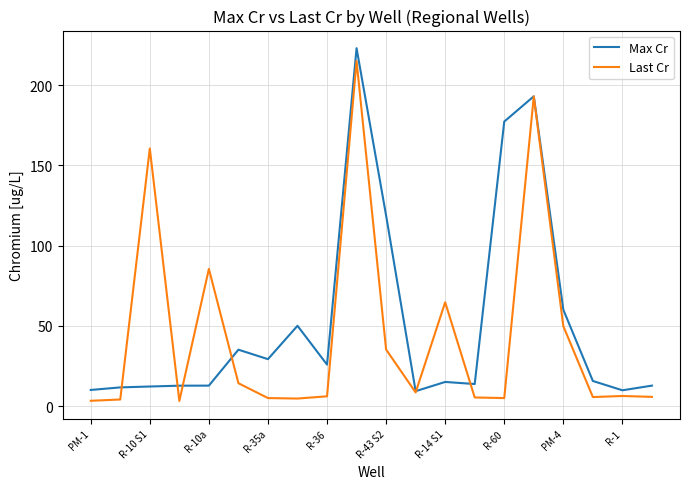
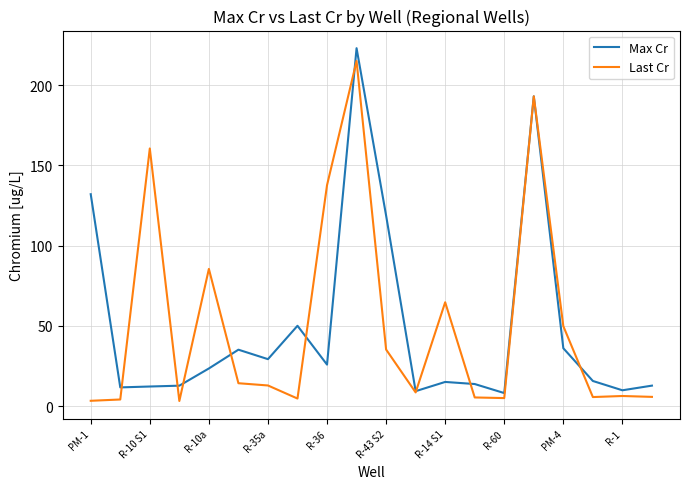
Max Cr, PM-1: 10 -> 132
Max Cr, R-10a: 13 -> 23
Last Cr, R-35a: 5 -> 13
Last Cr, R-36: 6 -> 138
Max Cr, R-60: 177 -> 8
Max Cr, PM-4: 60 -> 36
